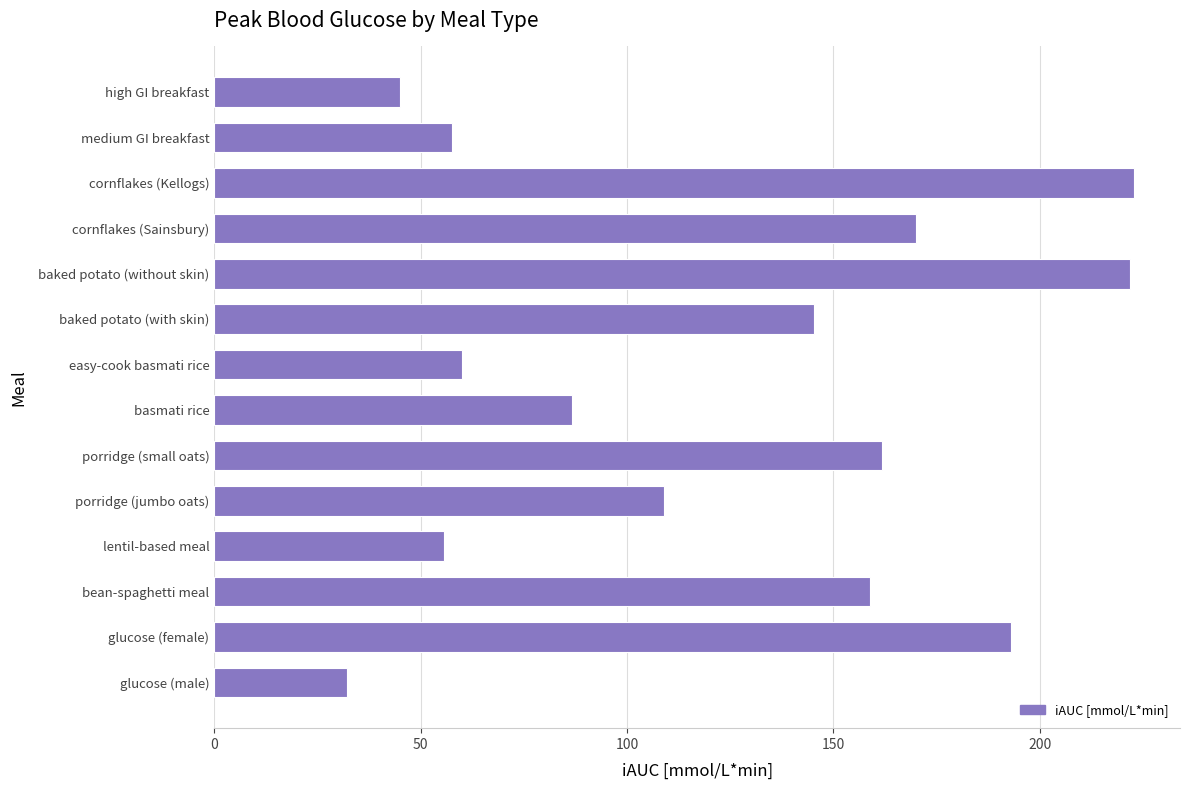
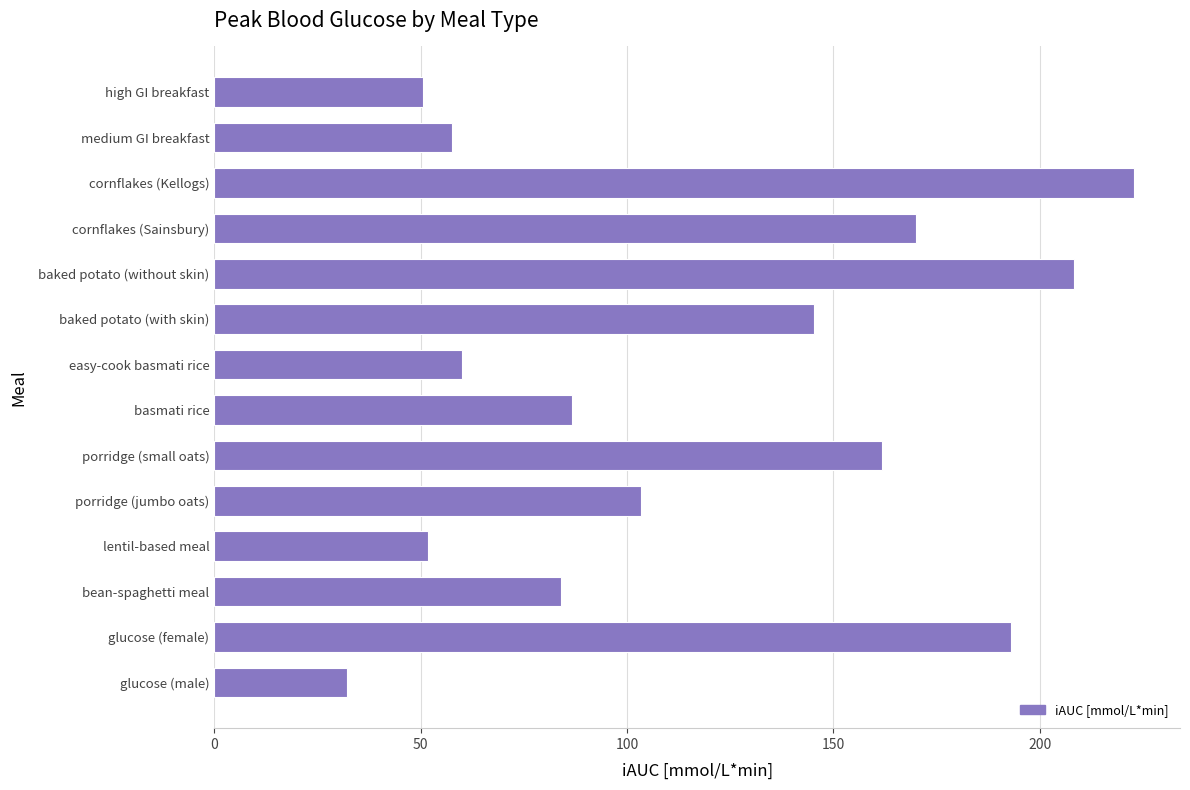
high GI breakfast: 45 -> 51
baked potato (without skin): 222 -> 208
porridge (jumbo oats): 109 -> 103
lentil-based meal: 56 -> 52
bean-spaghetti meal: 159 -> 84
